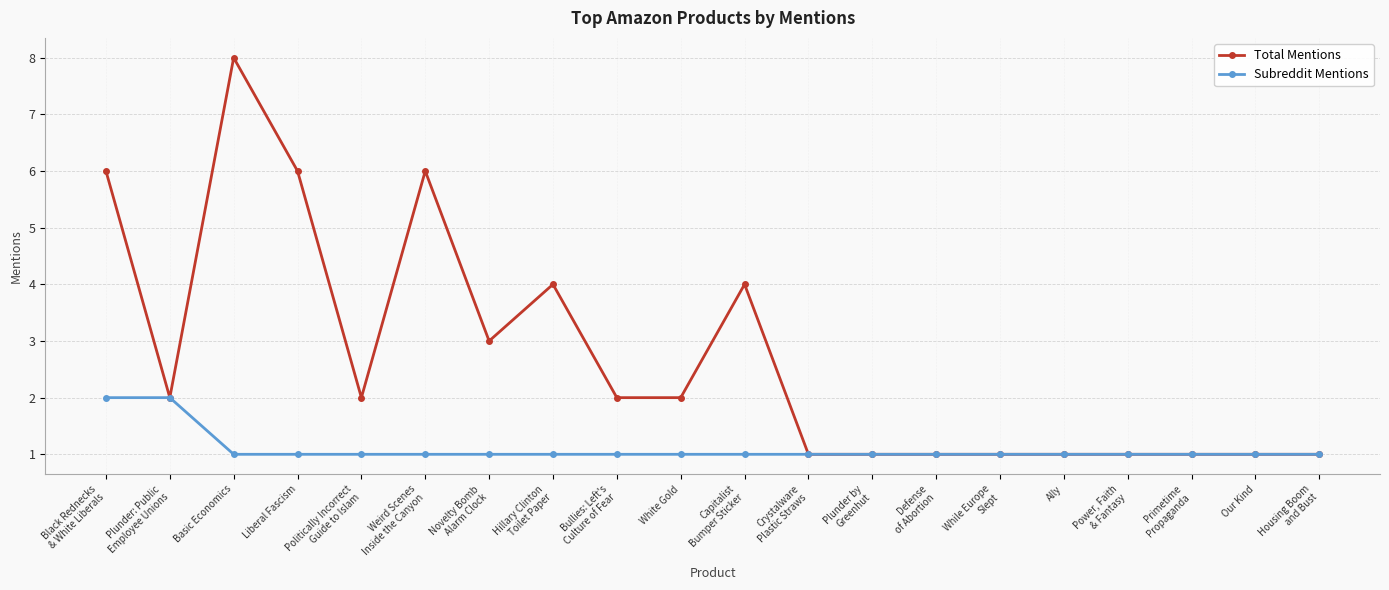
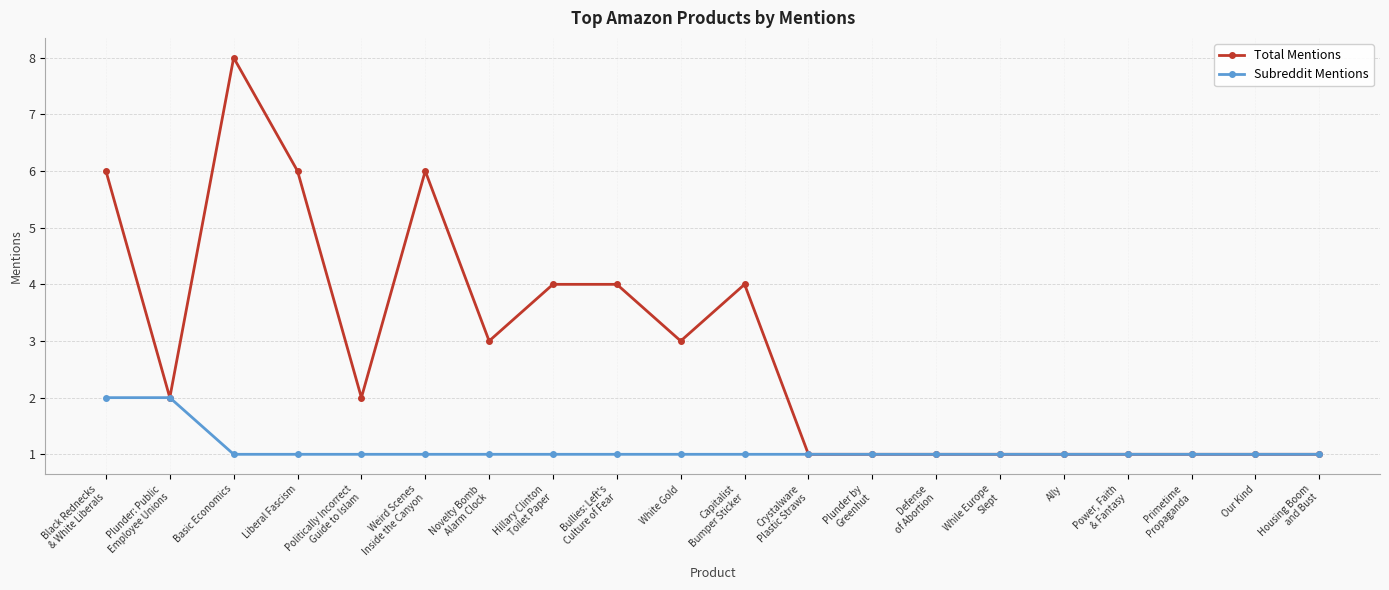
Total Mentions, Bullies: Left's Culture of Fear: 2 -> 4
Total Mentions, White Gold: 2 -> 3
